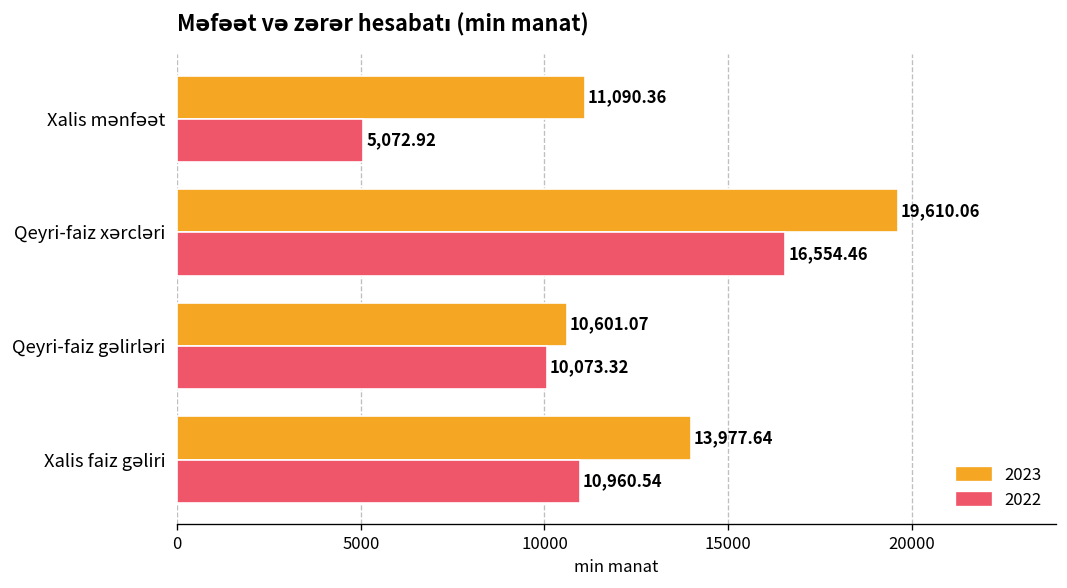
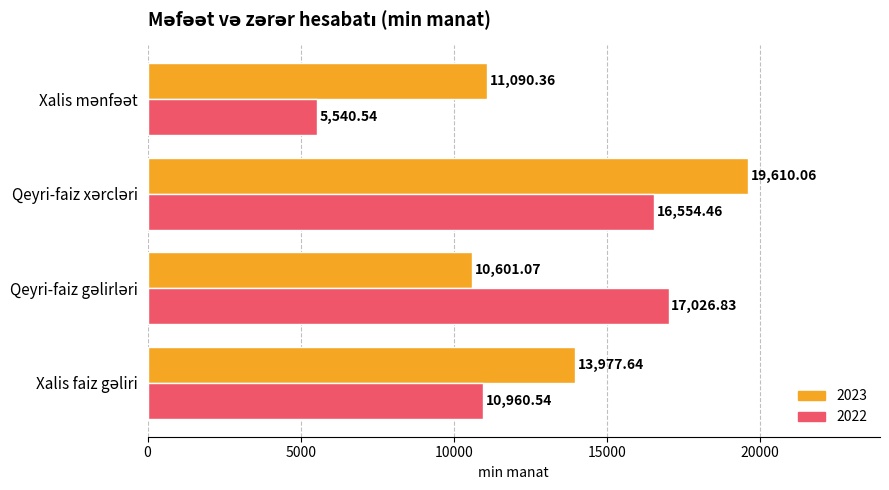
2022, Xalis mənfəət: 5,072.92 -> 5,540.54
2022, Qeyri-faiz gəlirləri: 10,073.32 -> 17,026.83
